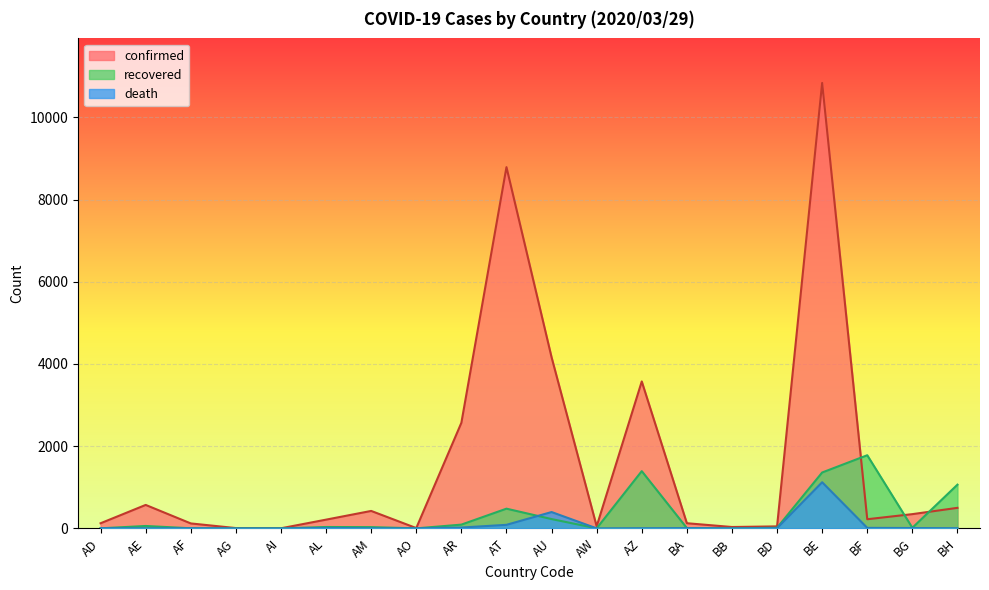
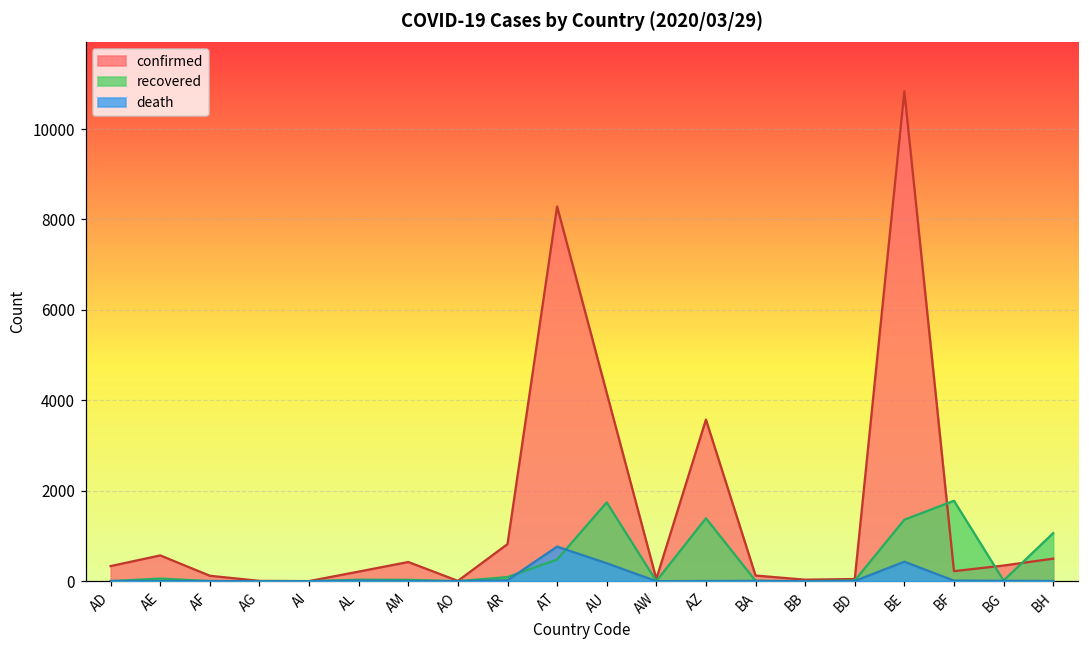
confirmed, AD: 100 -> 300
confirmed, AR: 2600 -> 800
confirmed, AT: 8800 -> 8300
death, AT: 100 -> 800
recovered, AU: 200 -> 1700
death, BE: 1100 -> 400
